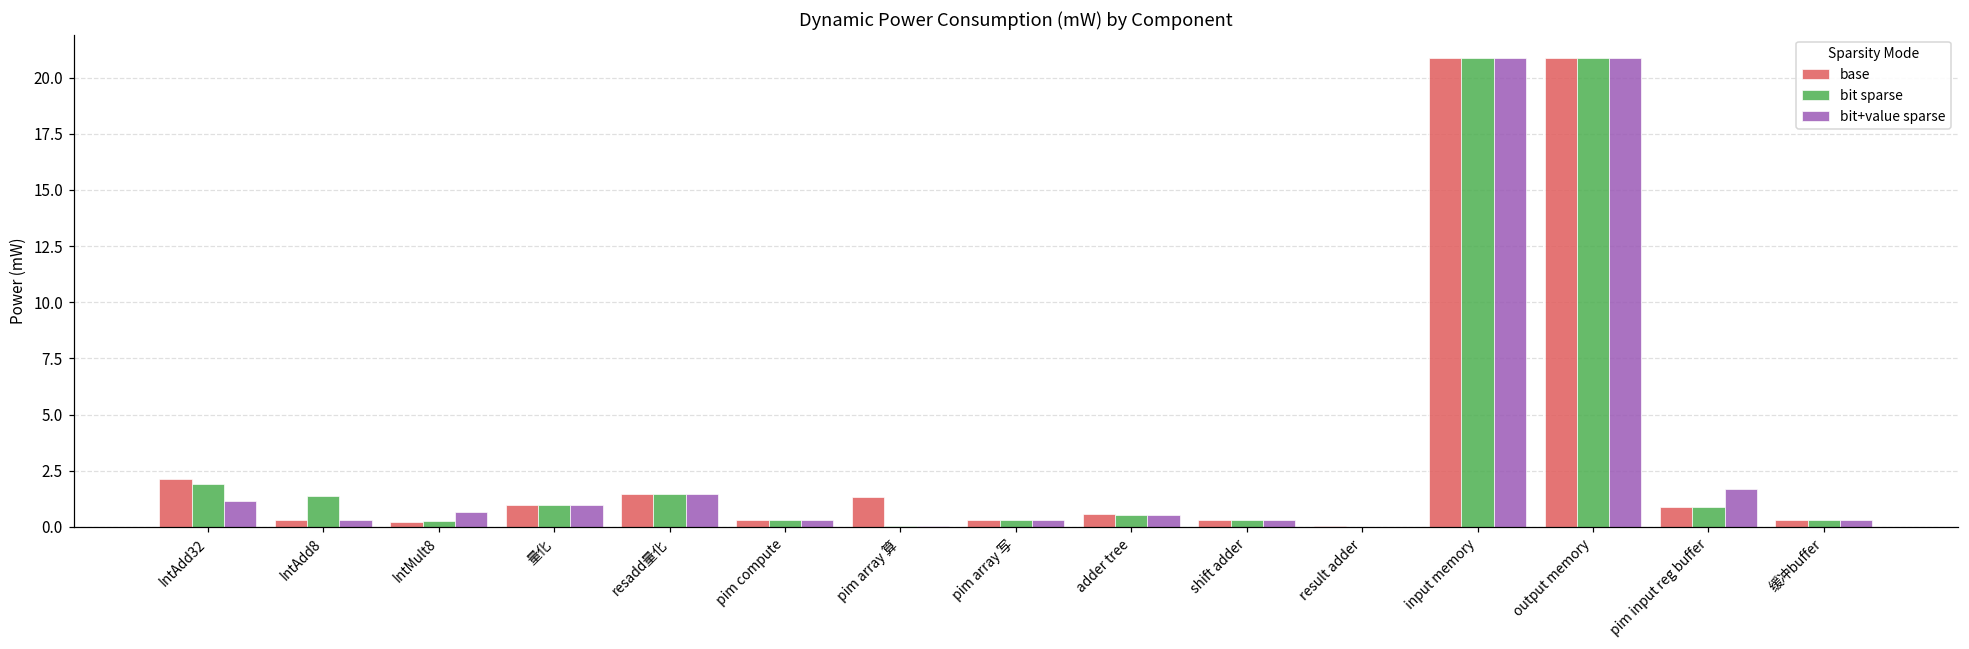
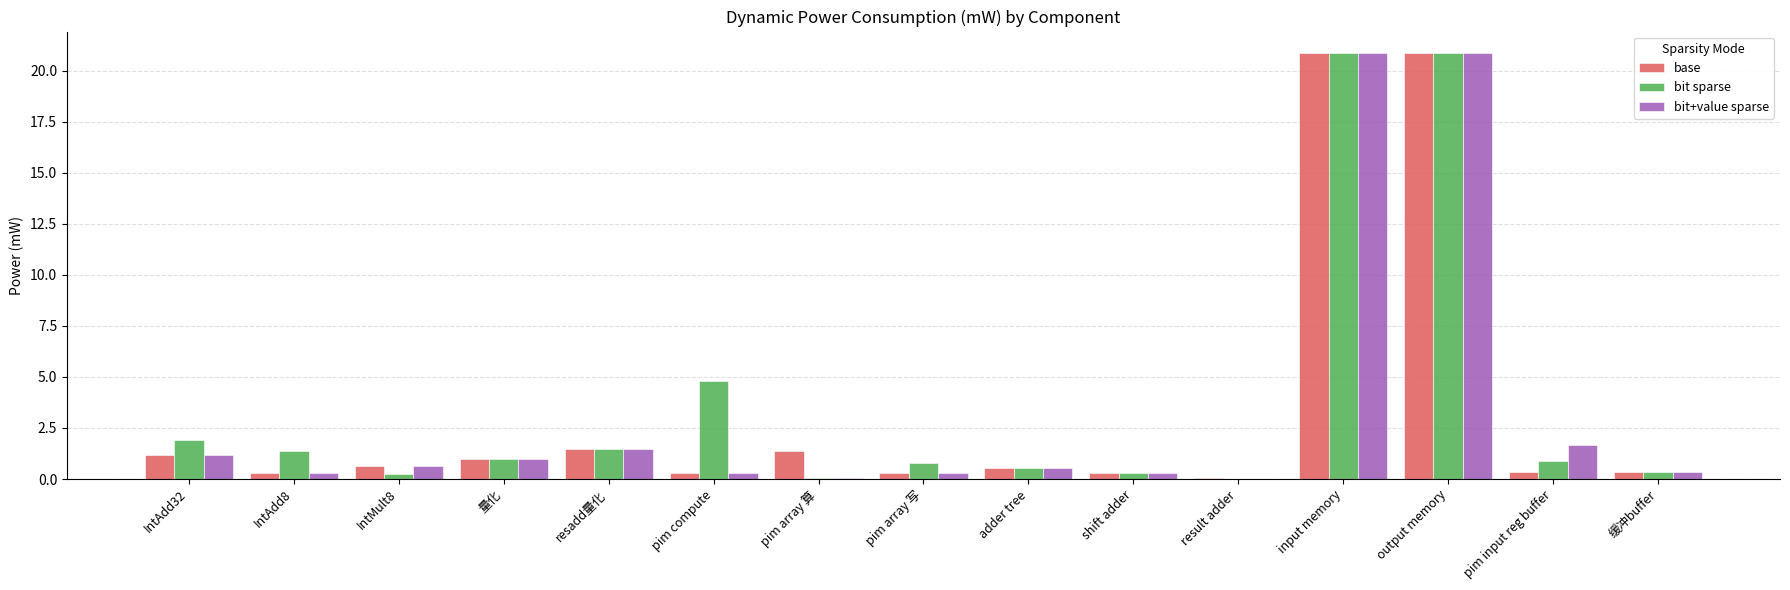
base, IntAdd32: 2.1 -> 1.2
base, IntMult8: 0.2 -> 0.6
bit sparse, pim compute: 0.3 -> 4.8
bit sparse, pim array 写: 0.3 -> 0.8
base, pim input reg buffer: 0.9 -> 0.4
